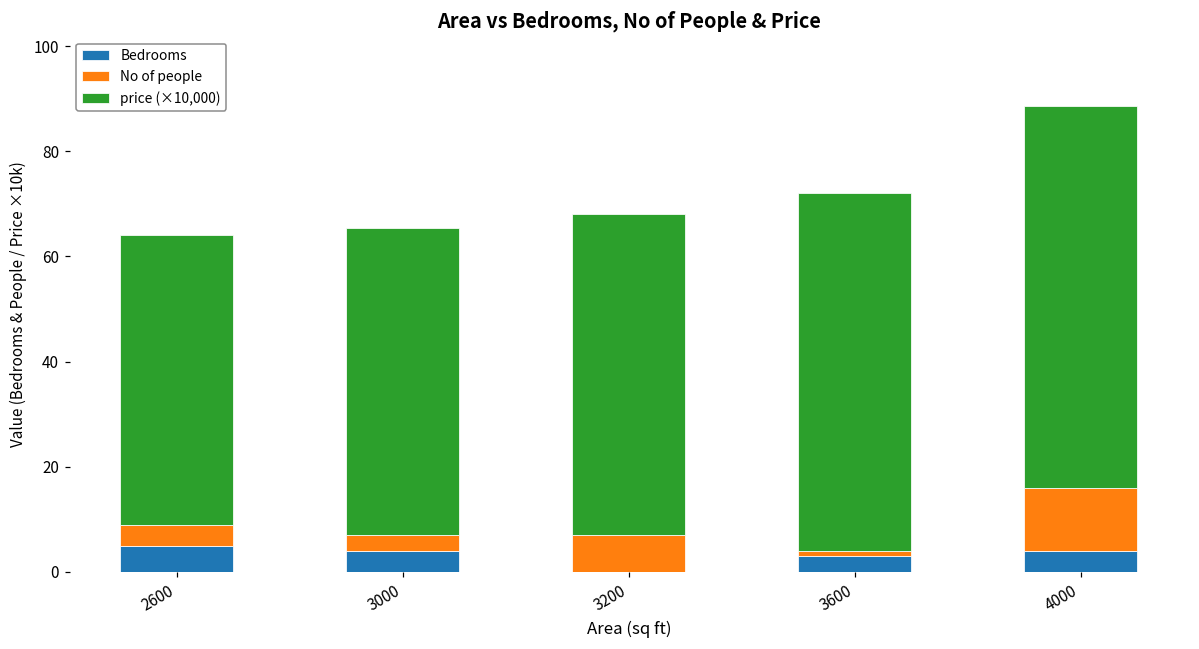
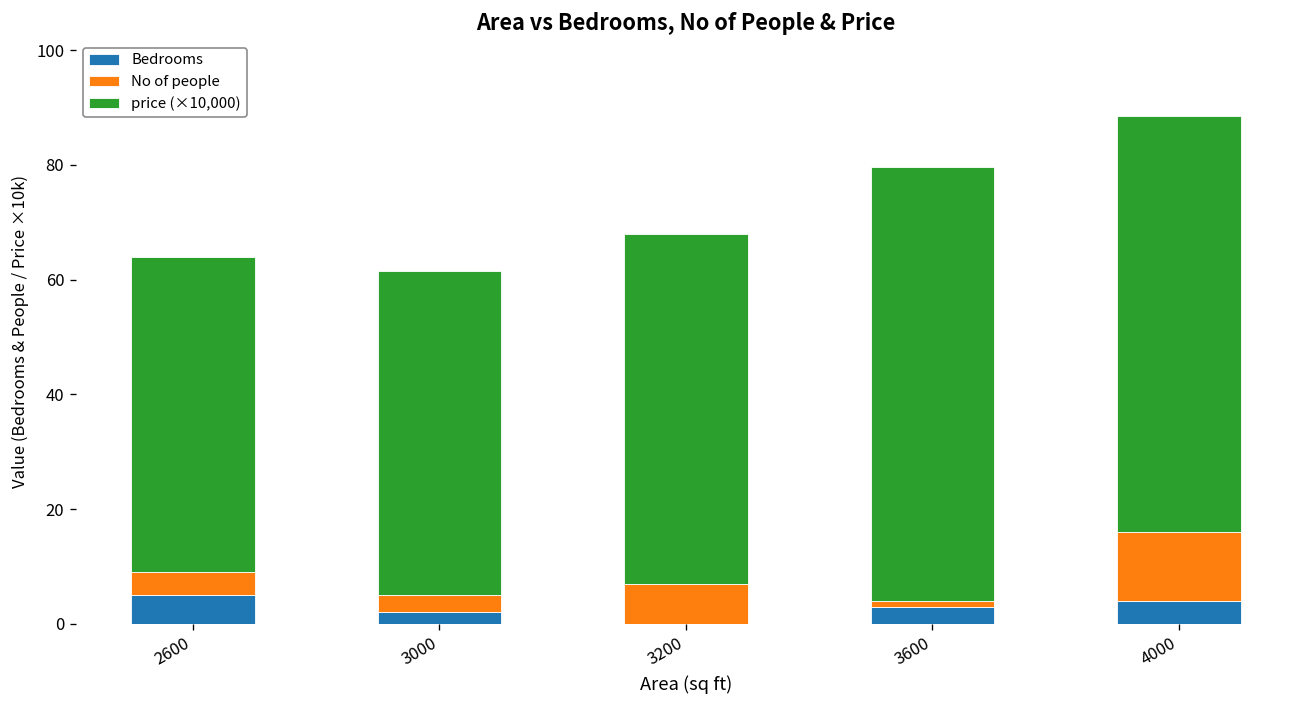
Bedrooms, 3000: 4 -> 2
price (×10,000), 3000: 58 -> 57
price (×10,000), 3600: 68 -> 76
